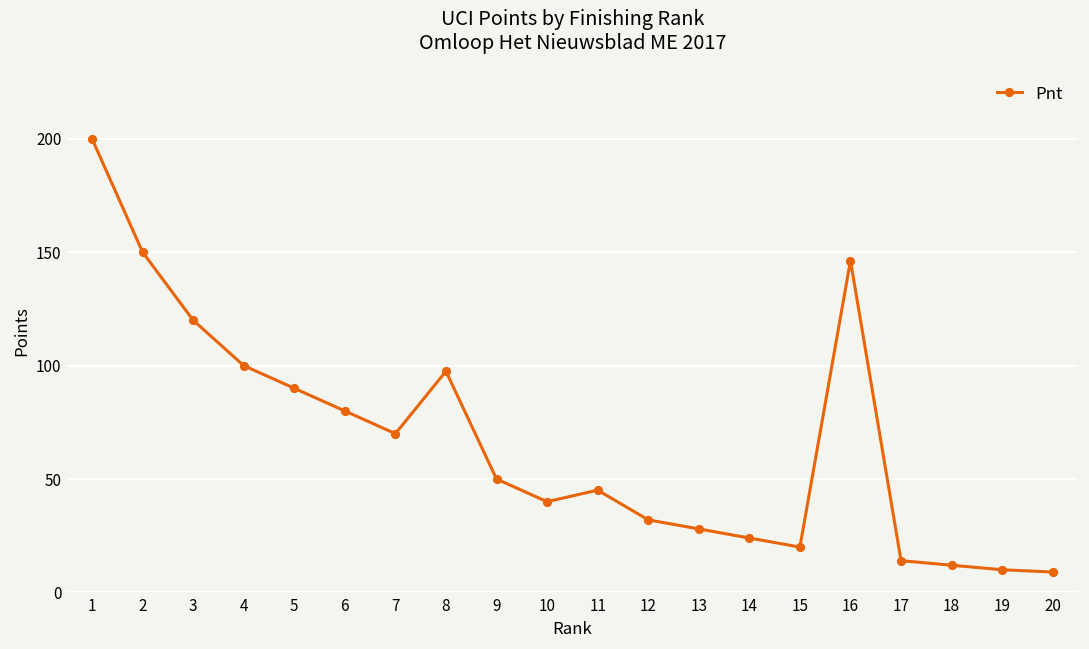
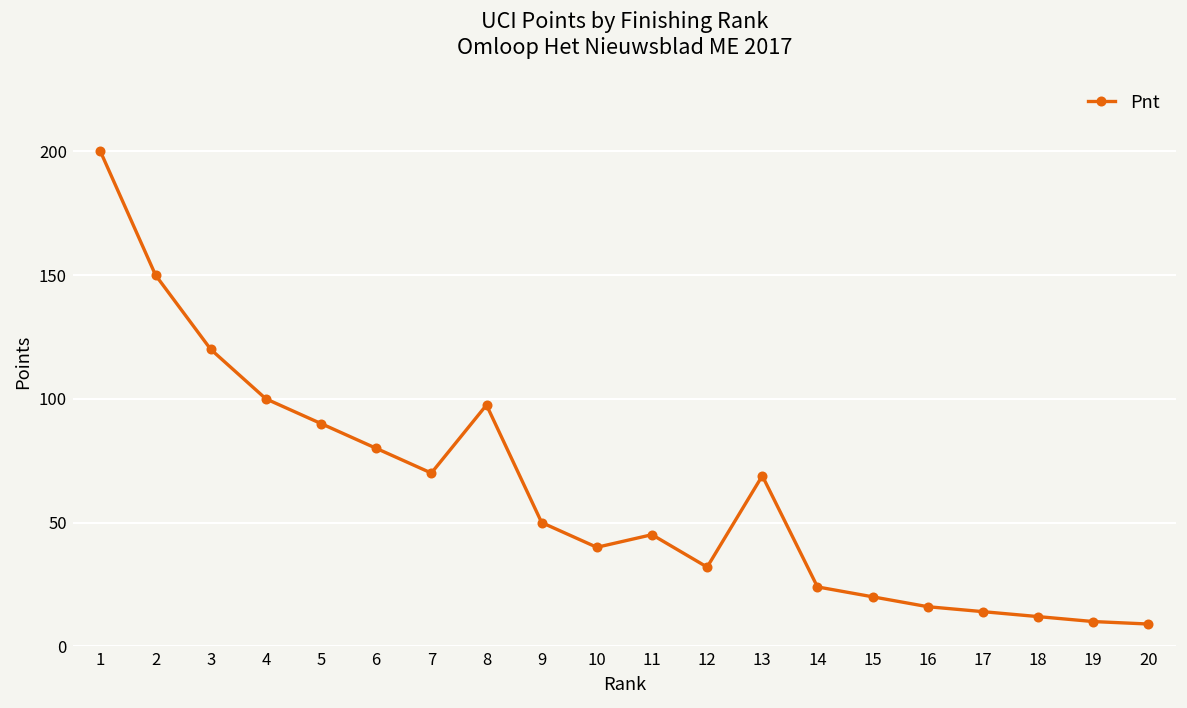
13: 28 -> 69
16: 146 -> 16
